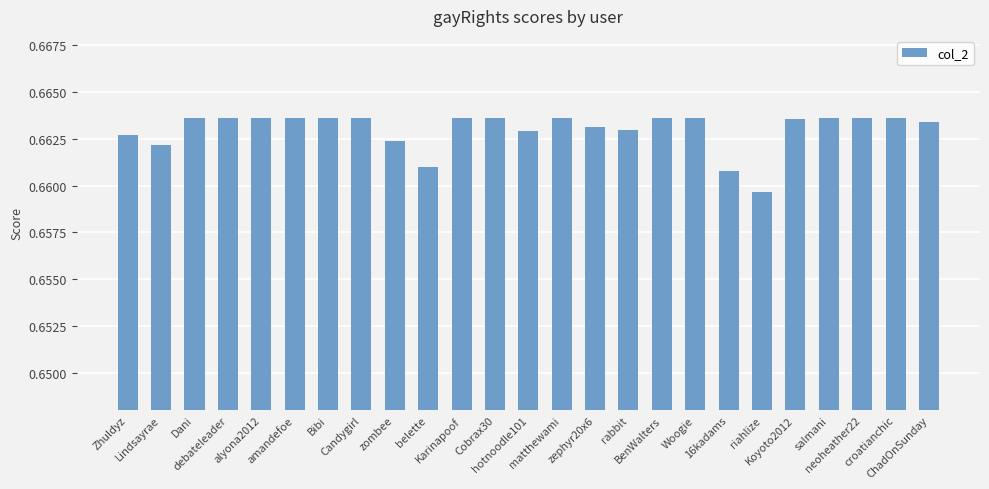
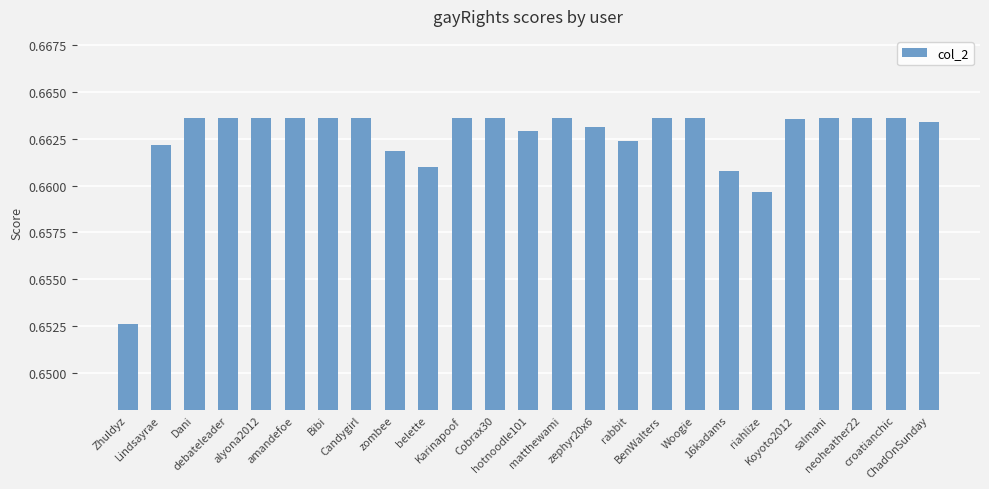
Zhuldyz: 0.6627 -> 0.6526
zombee: 0.6624 -> 0.6619
rabbit: 0.6630 -> 0.6624
